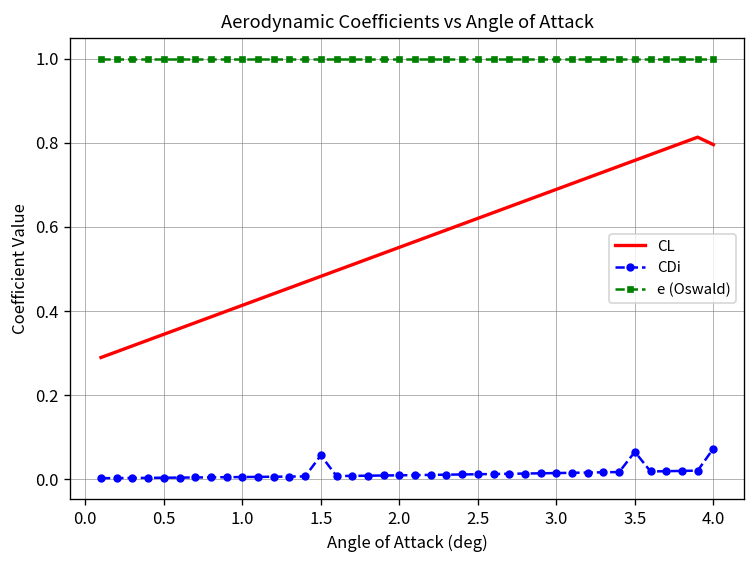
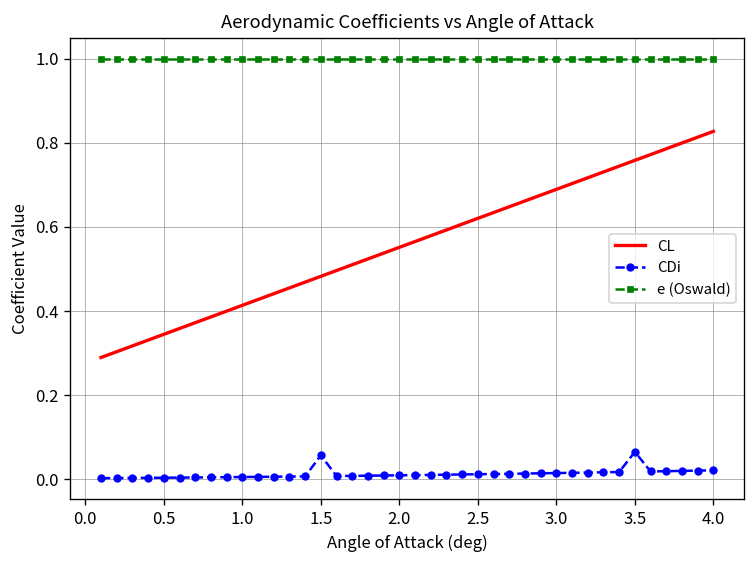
CL, 4.0: 0.80 -> 0.83
CDi, 4.0: 0.07 -> 0.02
